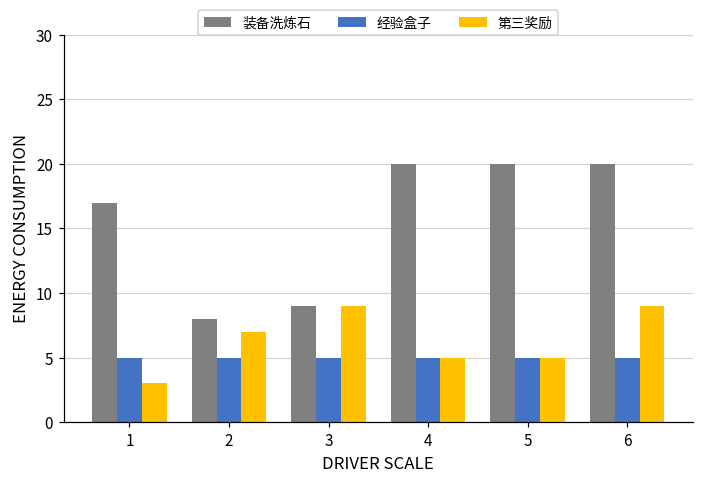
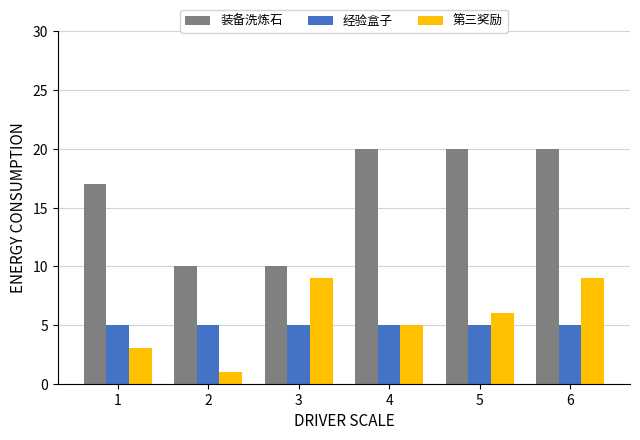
装备洗炼石, 2: 8 -> 10
第三奖励, 2: 7 -> 1
装备洗炼石, 3: 9 -> 10
第三奖励, 5: 5 -> 6
